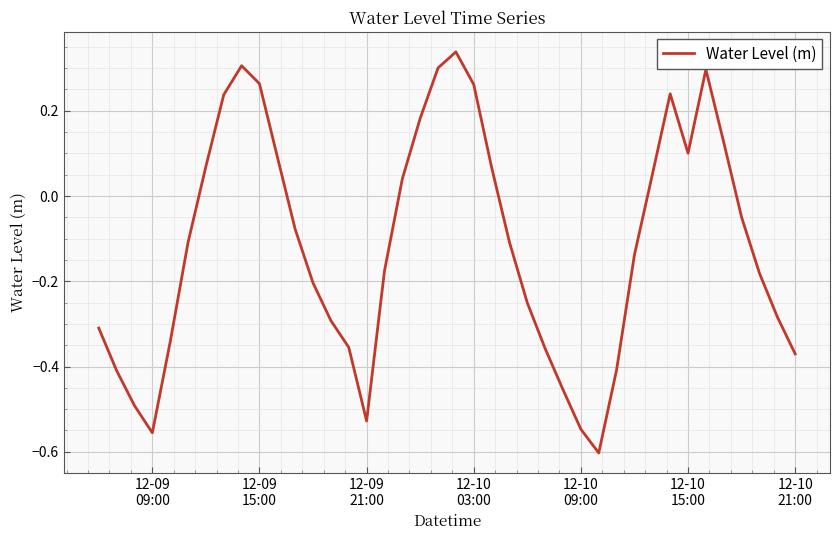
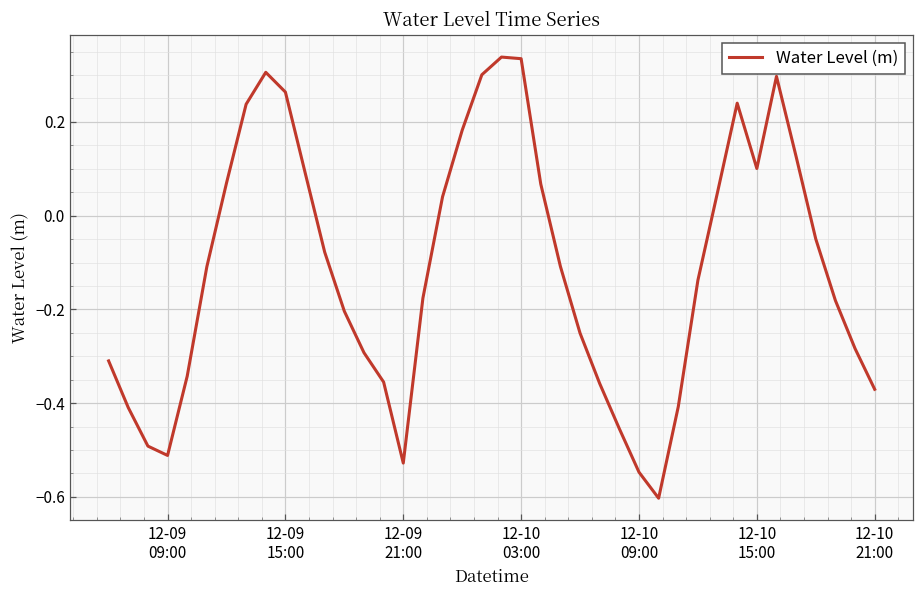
12-09 09:00: -0.56 -> -0.51
12-10 03:00: 0.26 -> 0.33
